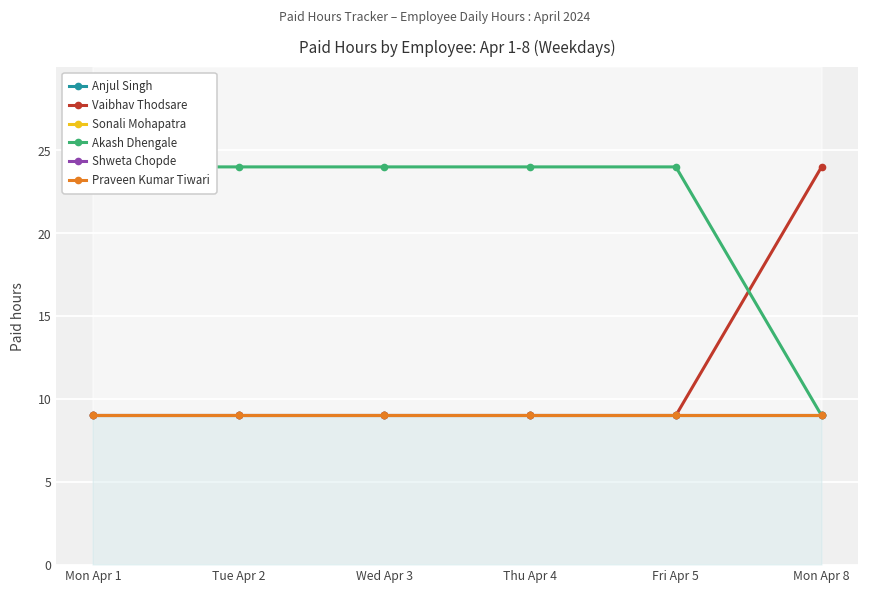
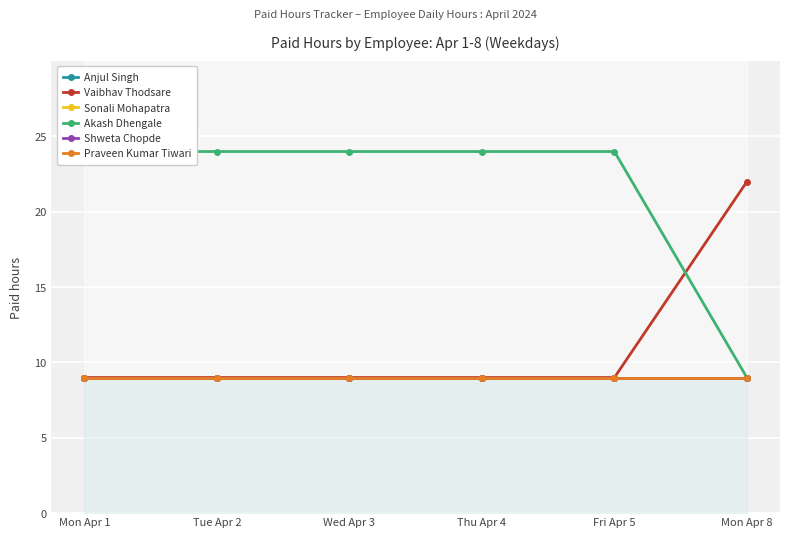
Vaibhav Thodsare, Mon Apr 8: 24 -> 22
